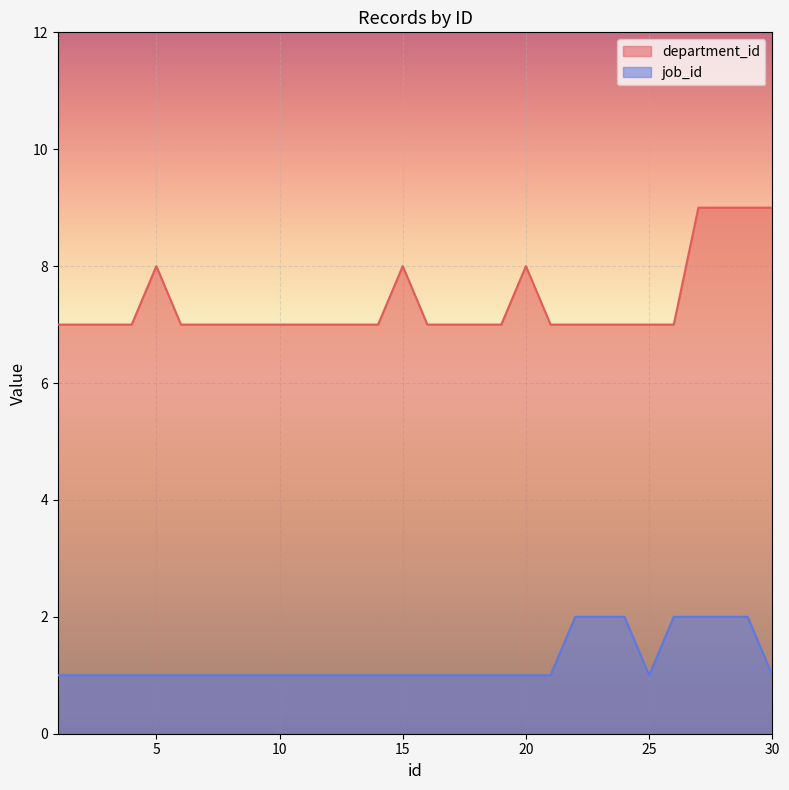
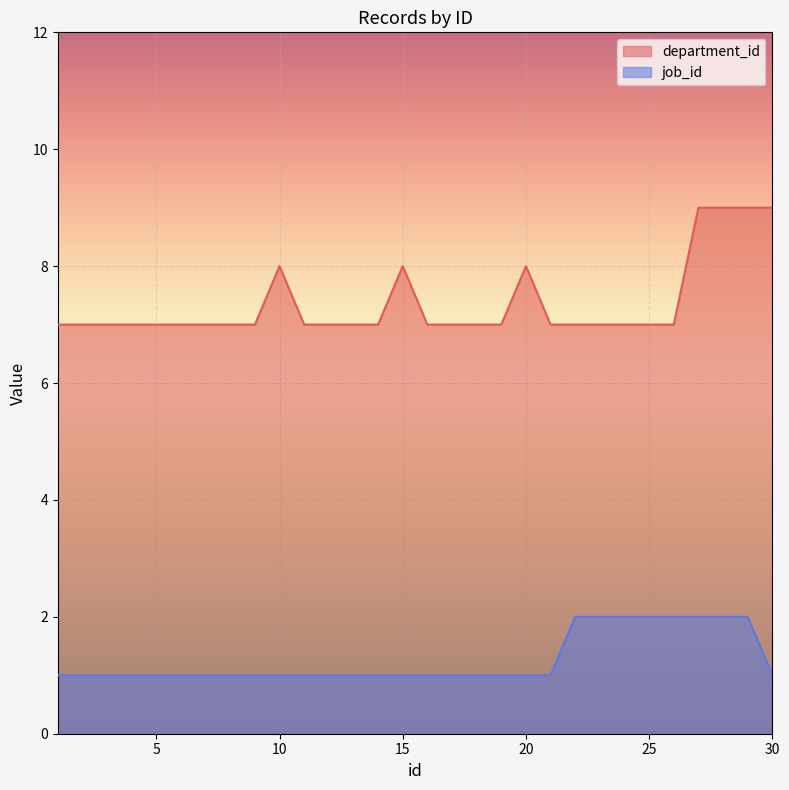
department_id, 5: 8 -> 7
department_id, 10: 7 -> 8
job_id, 25: 1 -> 2
